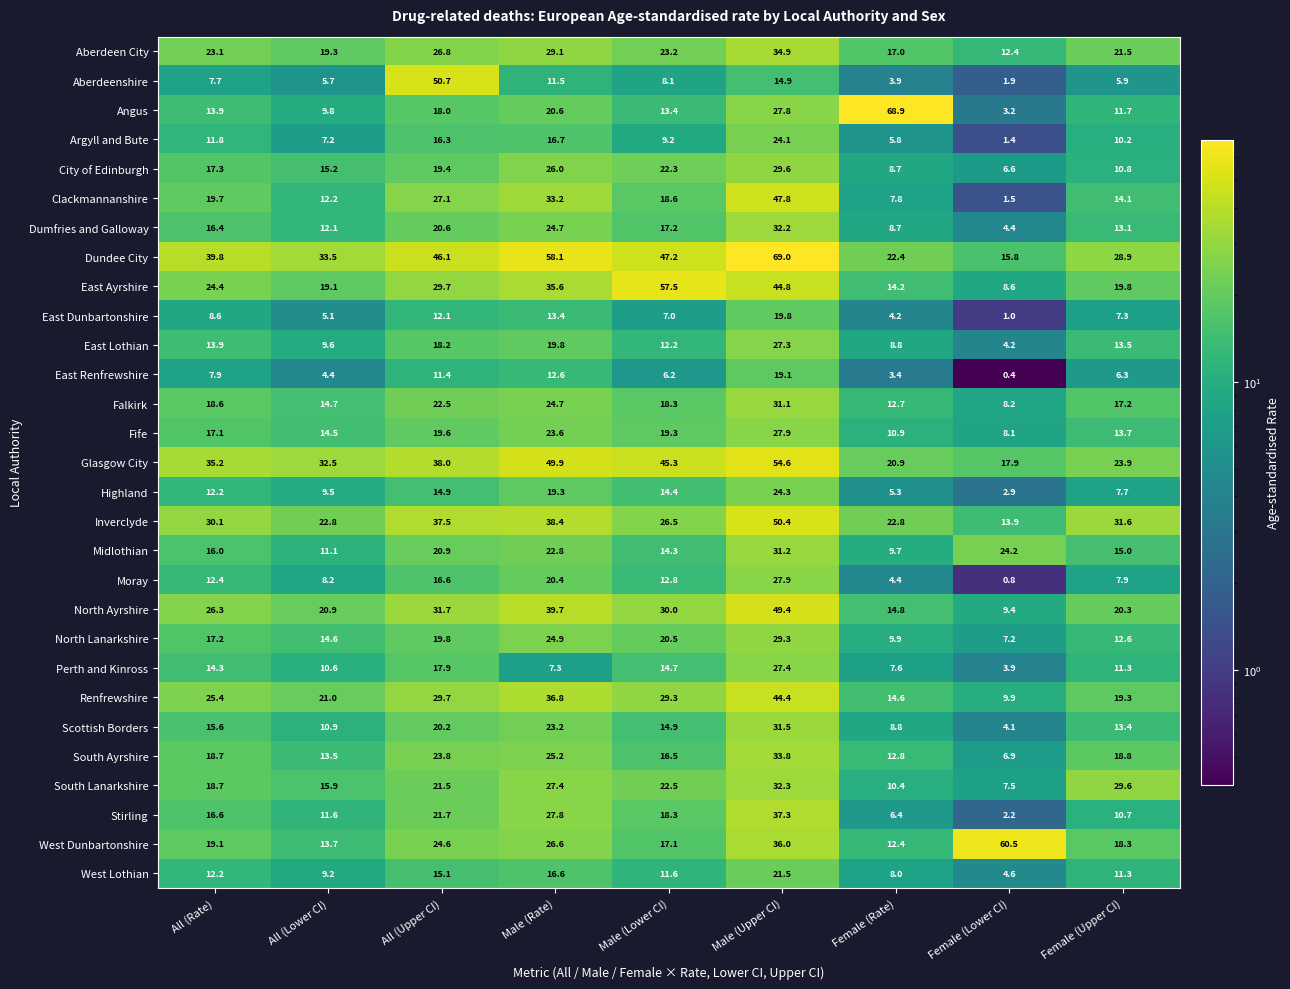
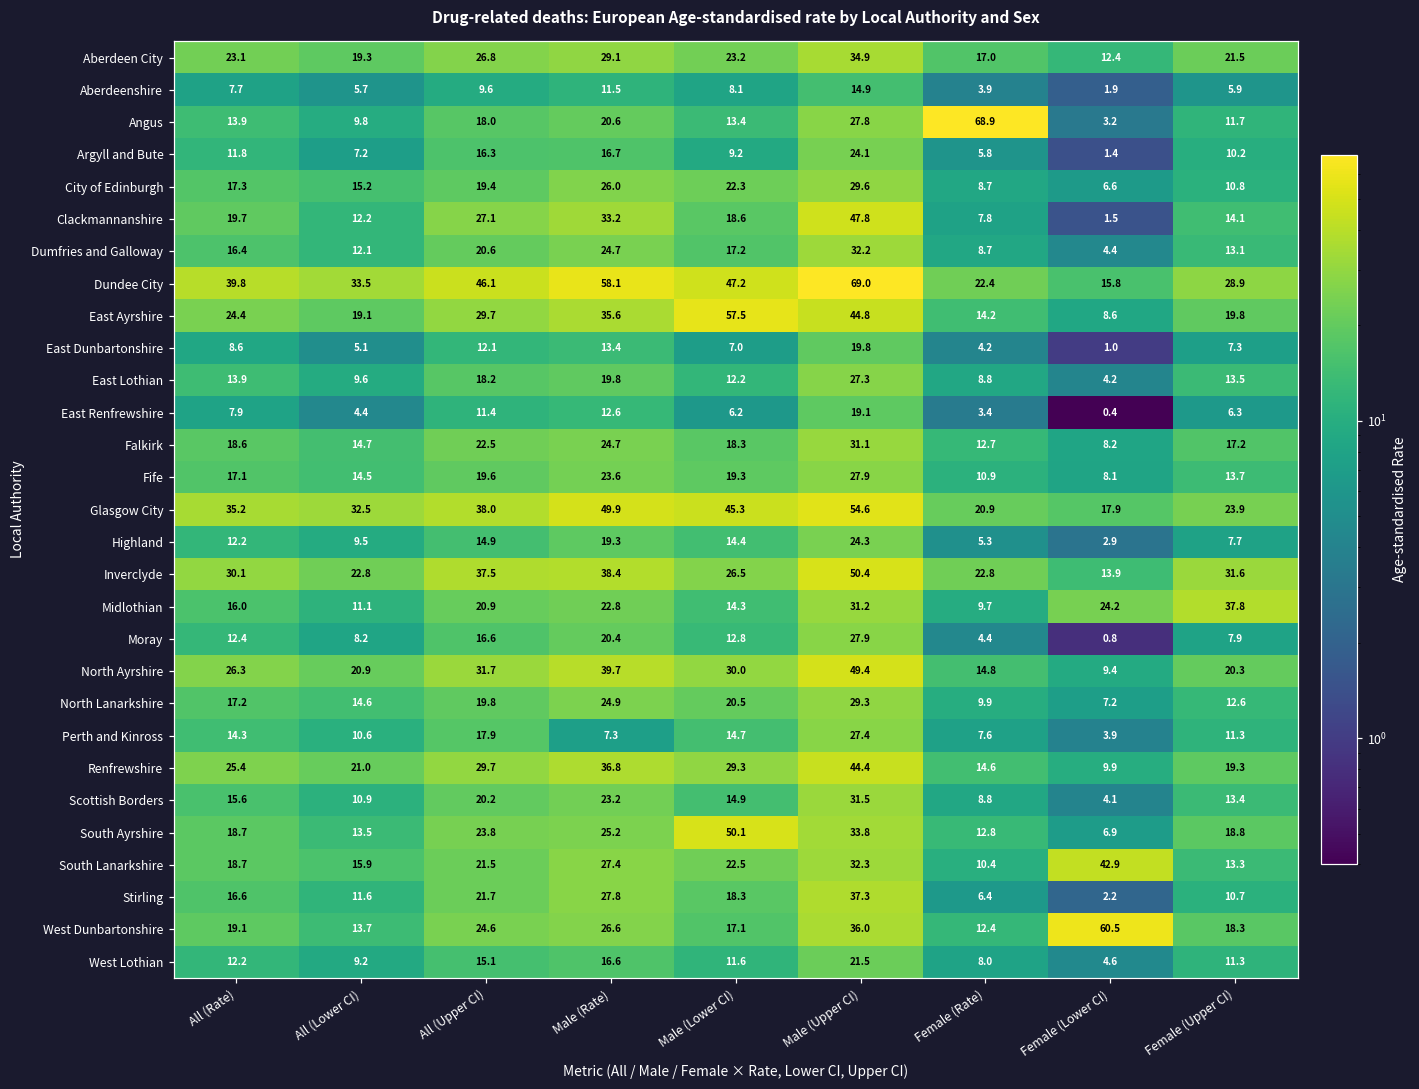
Aberdeenshire, All (Upper CI): 50.7 -> 9.6
Midlothian, Female (Upper CI): 15.0 -> 37.8
South Ayrshire, Male (Lower CI): 16.5 -> 50.1
South Lanarkshire, Female (Lower CI): 7.5 -> 42.9
South Lanarkshire, Female (Upper CI): 29.6 -> 13.3
